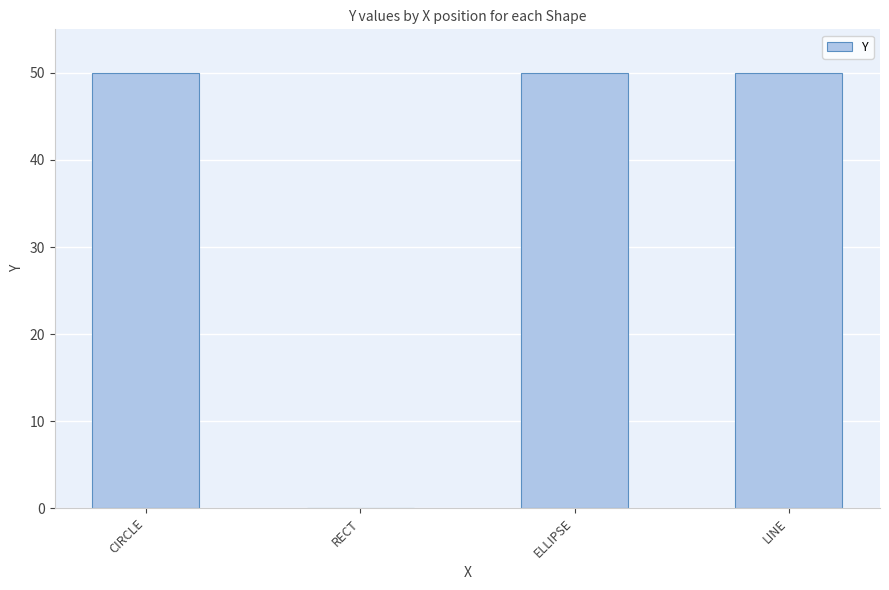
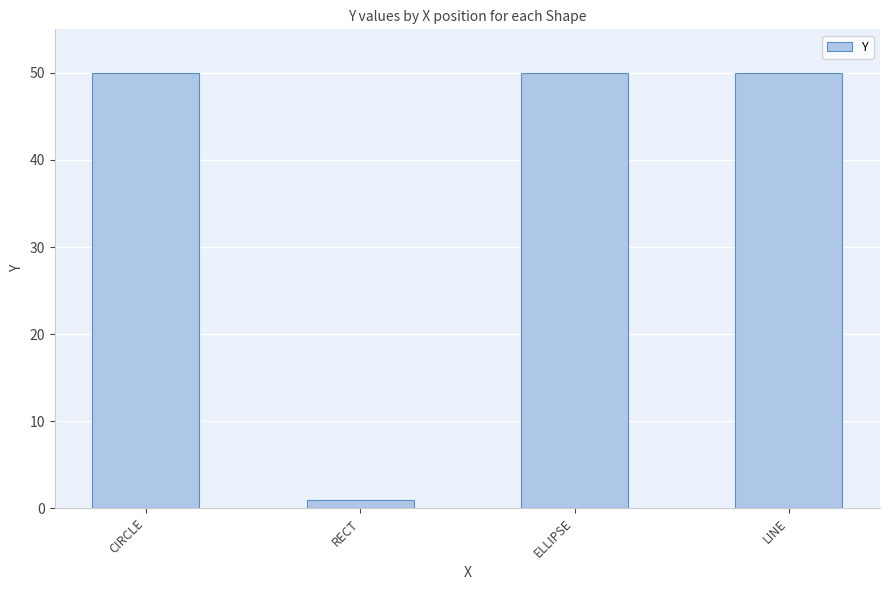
RECT: 0 -> 1
